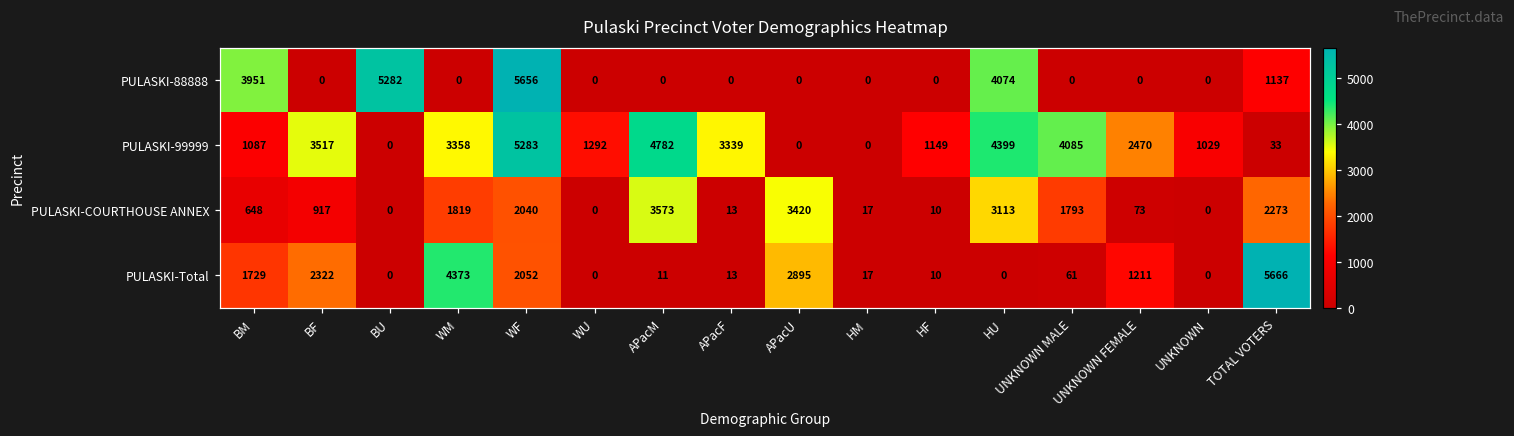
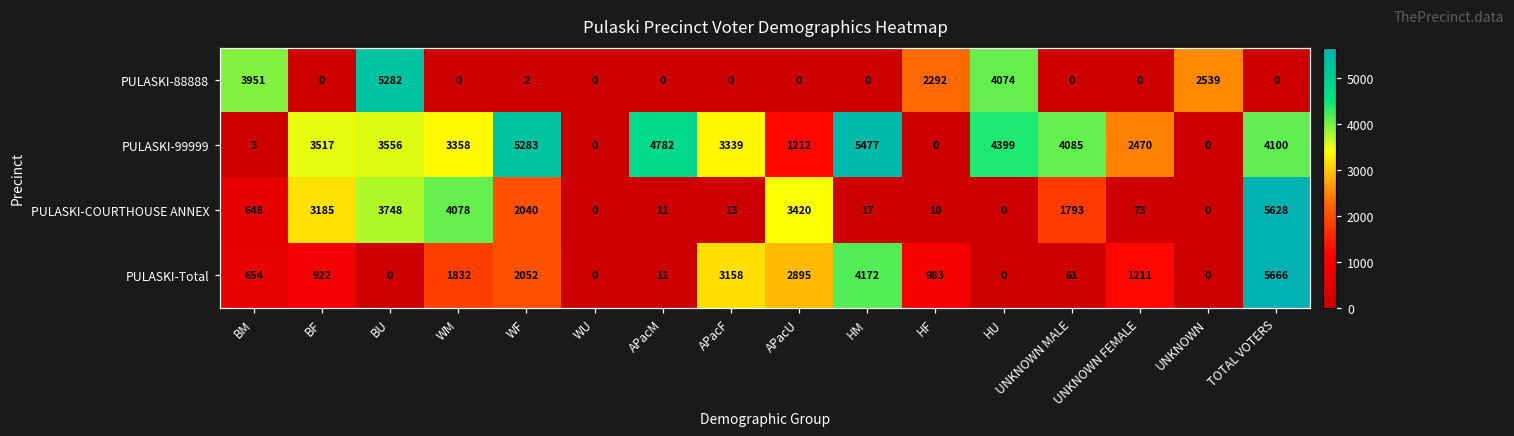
PULASKI-88888, WF: 5656 -> 2
PULASKI-88888, HF: 0 -> 2292
PULASKI-88888, UNKNOWN: 0 -> 2539
PULASKI-88888, TOTAL VOTERS: 1137 -> 0
PULASKI-99999, BM: 1087 -> 3
PULASKI-99999, BU: 0 -> 3556
PULASKI-99999, WU: 1292 -> 0
PULASKI-99999, APacU: 0 -> 1212
PULASKI-99999, HM: 0 -> 5477
PULASKI-99999, HF: 1149 -> 0
PULASKI-99999, UNKNOWN: 1029 -> 0
PULASKI-99999, TOTAL VOTERS: 33 -> 4100
PULASKI-COURTHOUSE ANNEX, BF: 917 -> 3185
PULASKI-COURTHOUSE ANNEX, BU: 0 -> 3748
PULASKI-COURTHOUSE ANNEX, WM: 1819 -> 4078
PULASKI-COURTHOUSE ANNEX, APacM: 3573 -> 11
PULASKI-COURTHOUSE ANNEX, HU: 3113 -> 0
PULASKI-COURTHOUSE ANNEX, TOTAL VOTERS: 2273 -> 5628
PULASKI-Total, BM: 1729 -> 654
PULASKI-Total, BF: 2322 -> 922
PULASKI-Total, WM: 4373 -> 1832
PULASKI-Total, APacF: 13 -> 3158
PULASKI-Total, HM: 17 -> 4172
PULASKI-Total, HF: 10 -> 983
